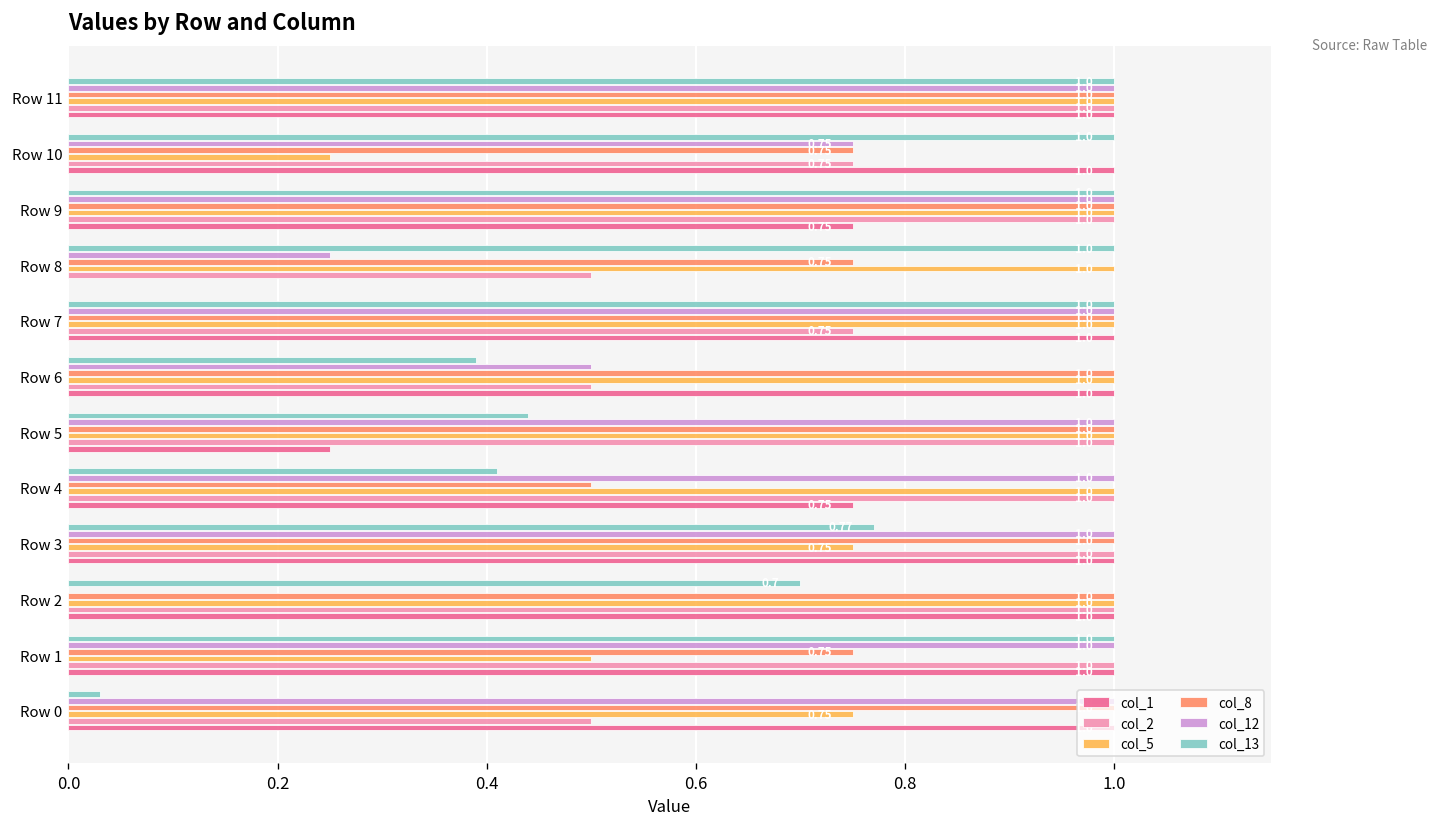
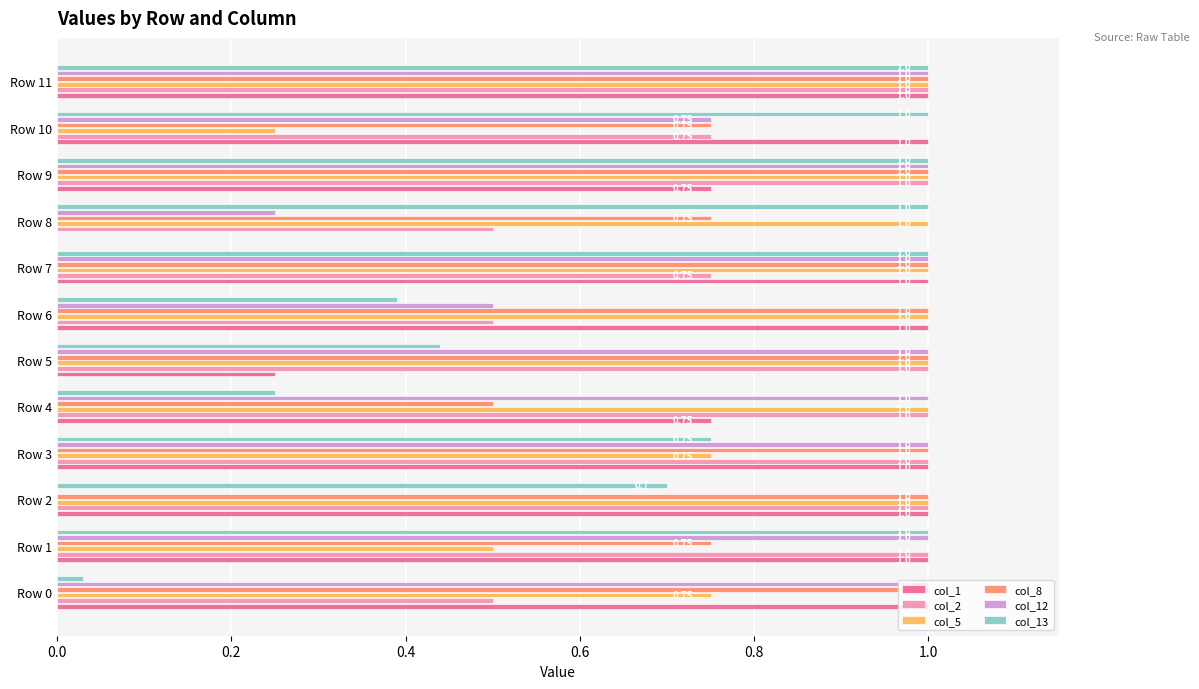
col_13, Row 4: 0.41 -> 0.25
col_13, Row 3: 0.77 -> 0.75
